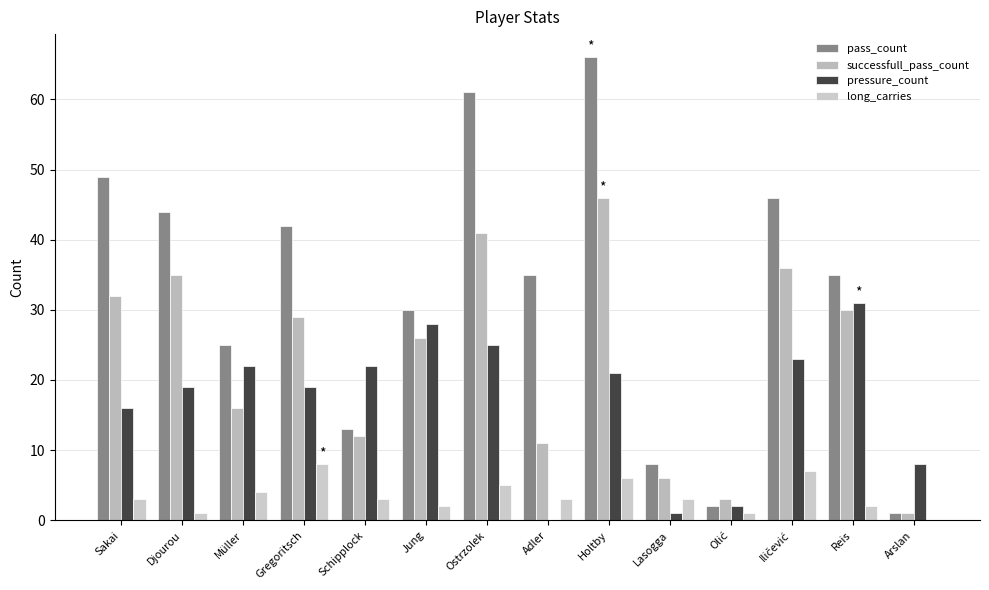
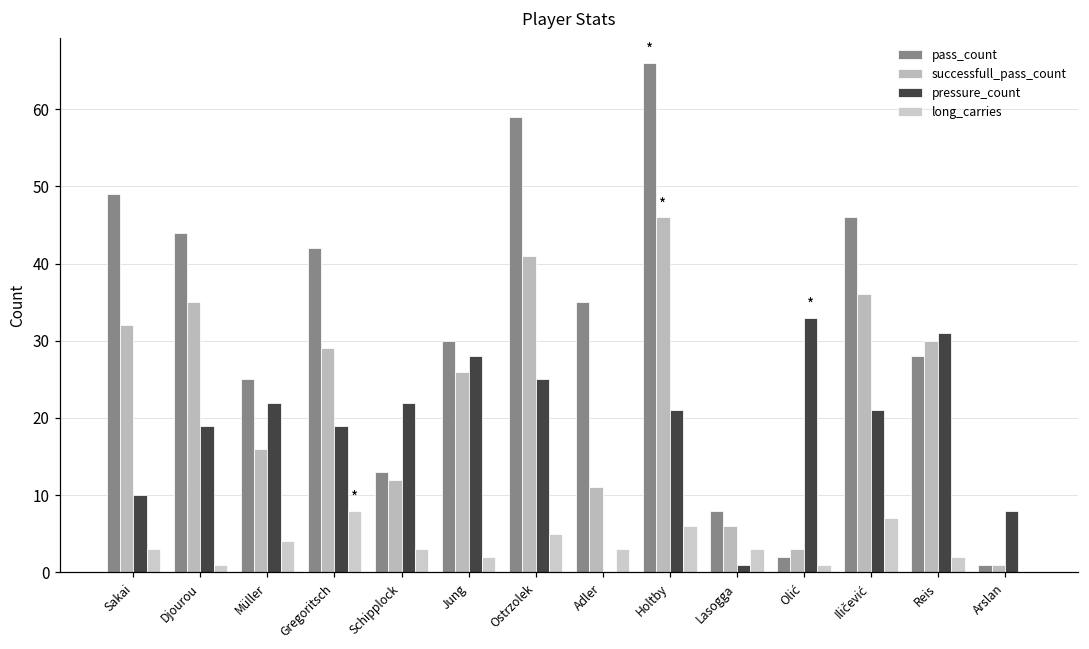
pressure_count, Sakai: 16 -> 10
pass_count, Ostrzolek: 61 -> 59
pressure_count, Olić: 2 -> 33
pressure_count, Iličević: 23 -> 21
pass_count, Reis: 35 -> 28
